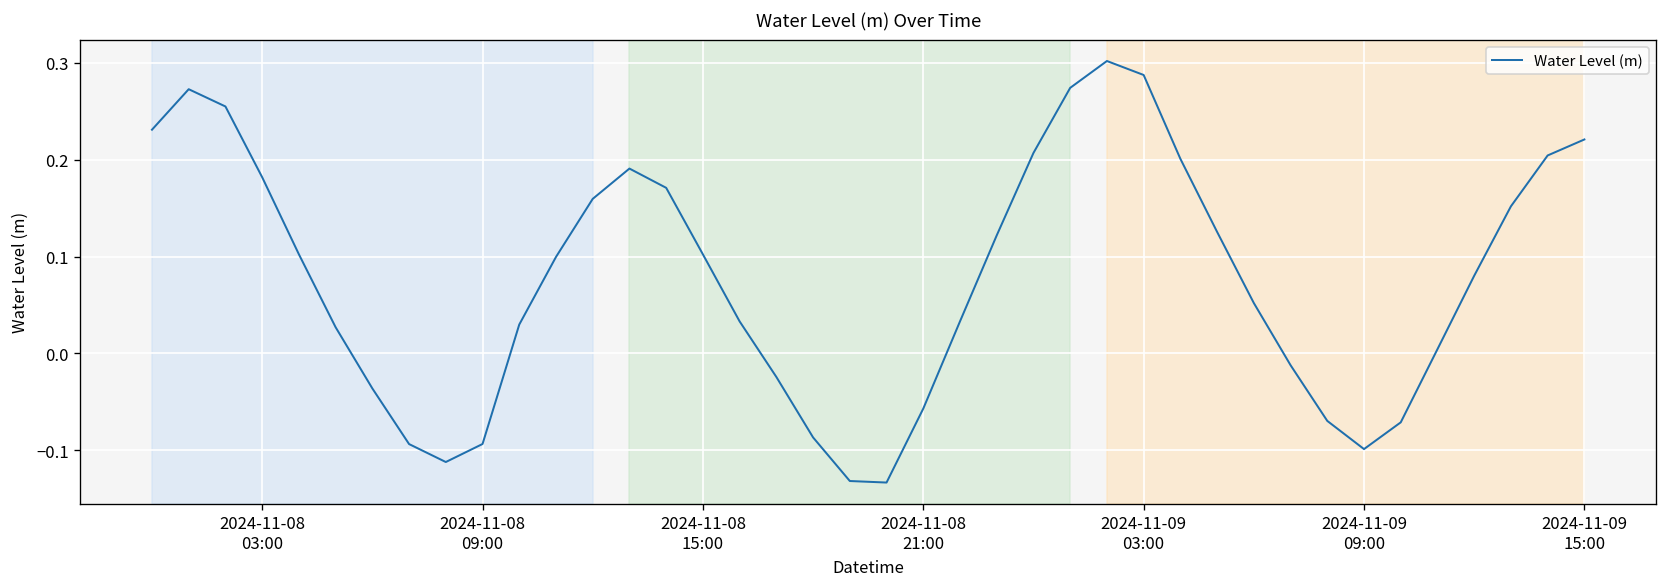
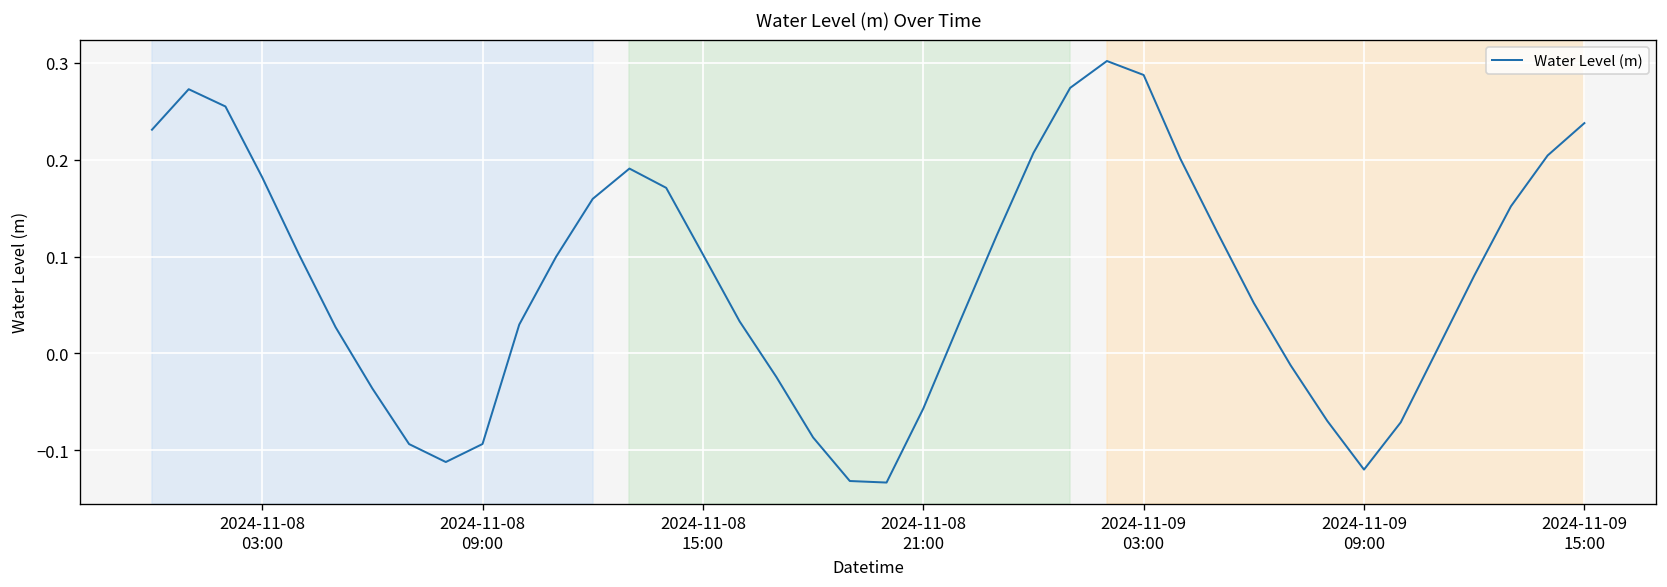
2024-11-09 09:00: -0.10 -> -0.12
2024-11-09 15:00: 0.22 -> 0.24
